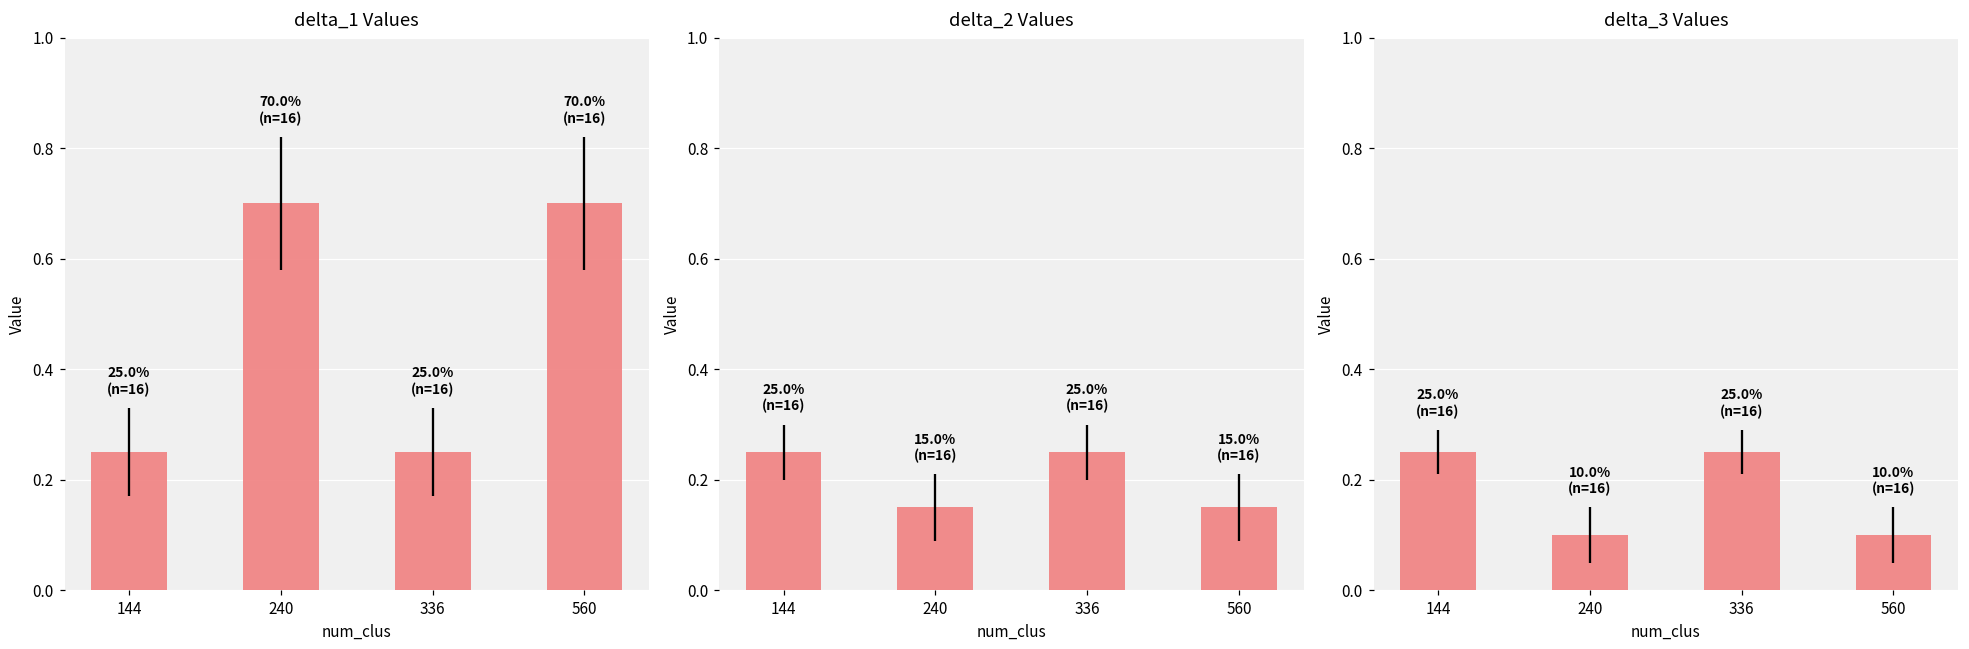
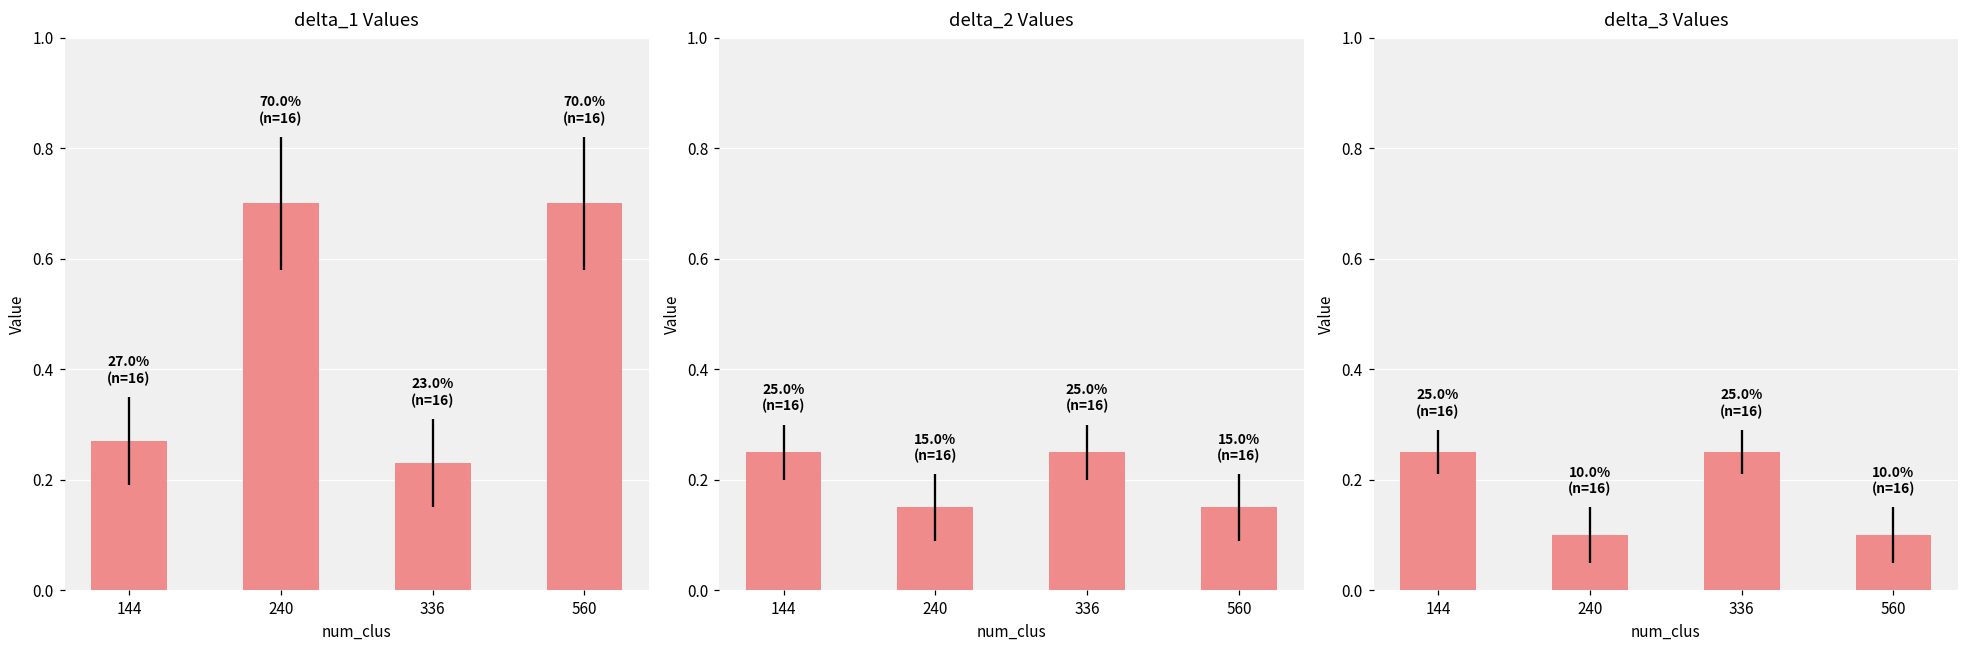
delta_1 Values, 144: 25.0% -> 27.0%
delta_1 Values, 336: 25.0% -> 23.0%
